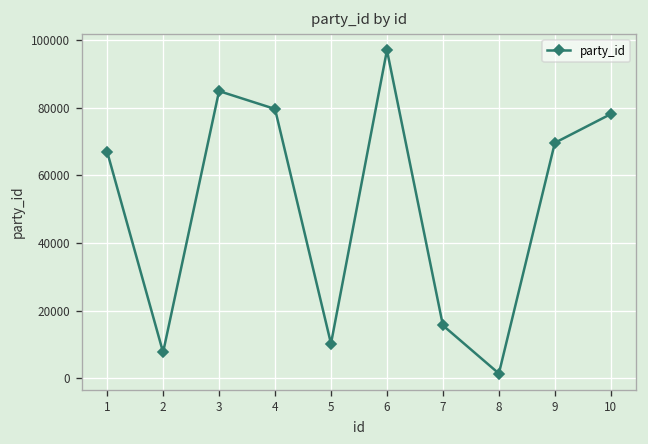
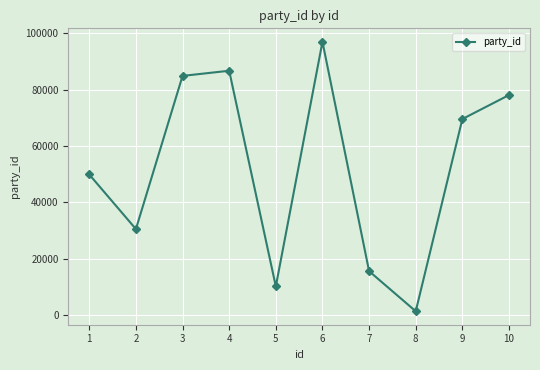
1: 67000 -> 50000
2: 8000 -> 31000
4: 80000 -> 87000
